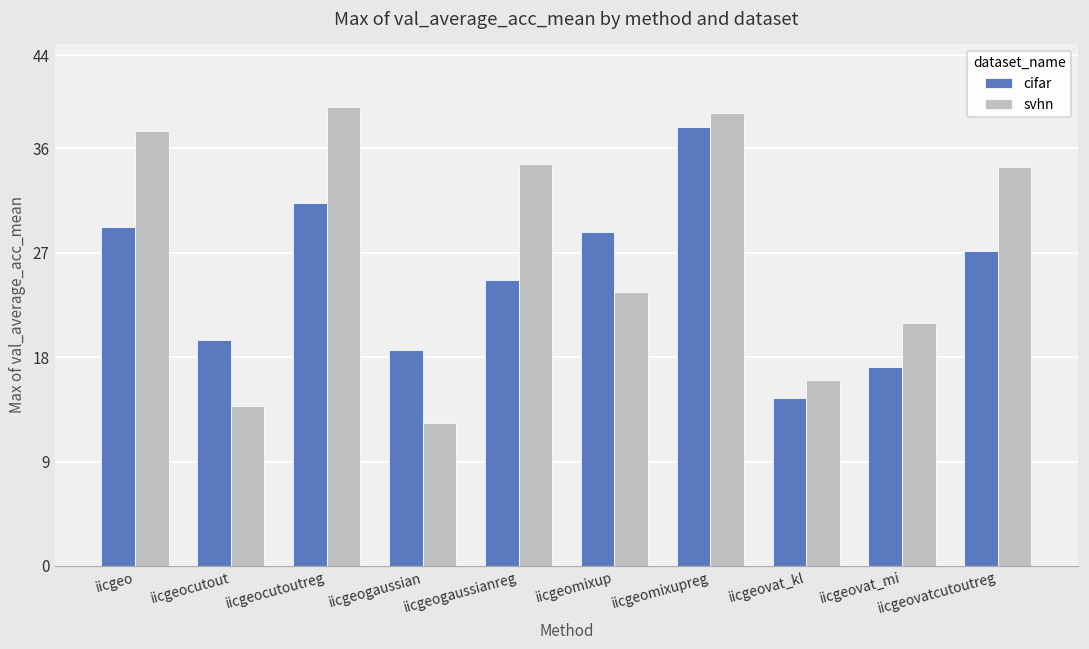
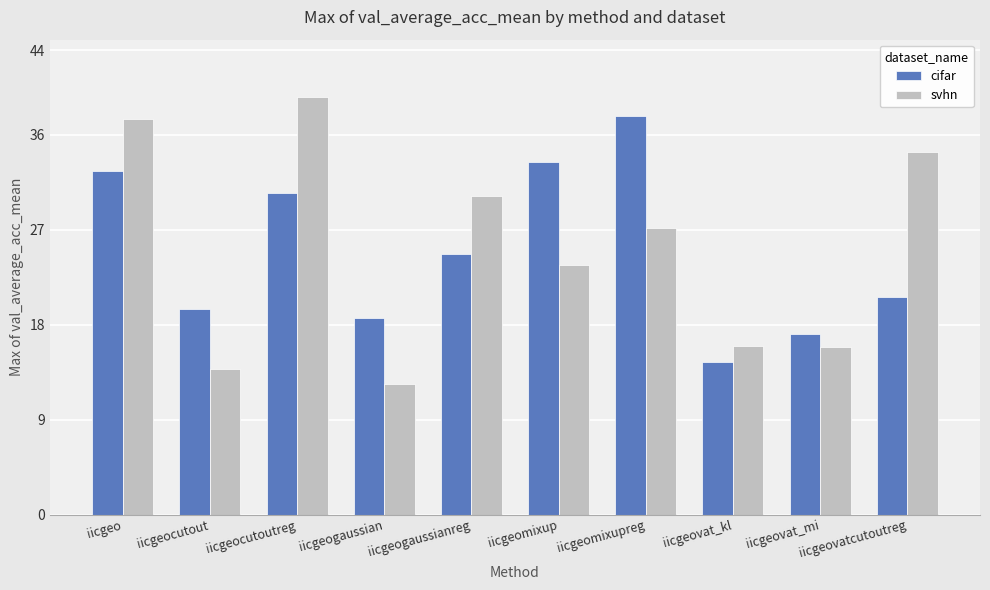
cifar, iicgeo: 29.2 -> 32.6
cifar, iicgeocutoutreg: 31.3 -> 30.5
svhn, iicgeogaussianreg: 34.7 -> 30.2
cifar, iicgeomixup: 28.7 -> 33.4
svhn, iicgeomixupreg: 39.1 -> 27.1
svhn, iicgeovat_mi: 20.9 -> 15.9
cifar, iicgeovatcutoutreg: 27.2 -> 20.6
